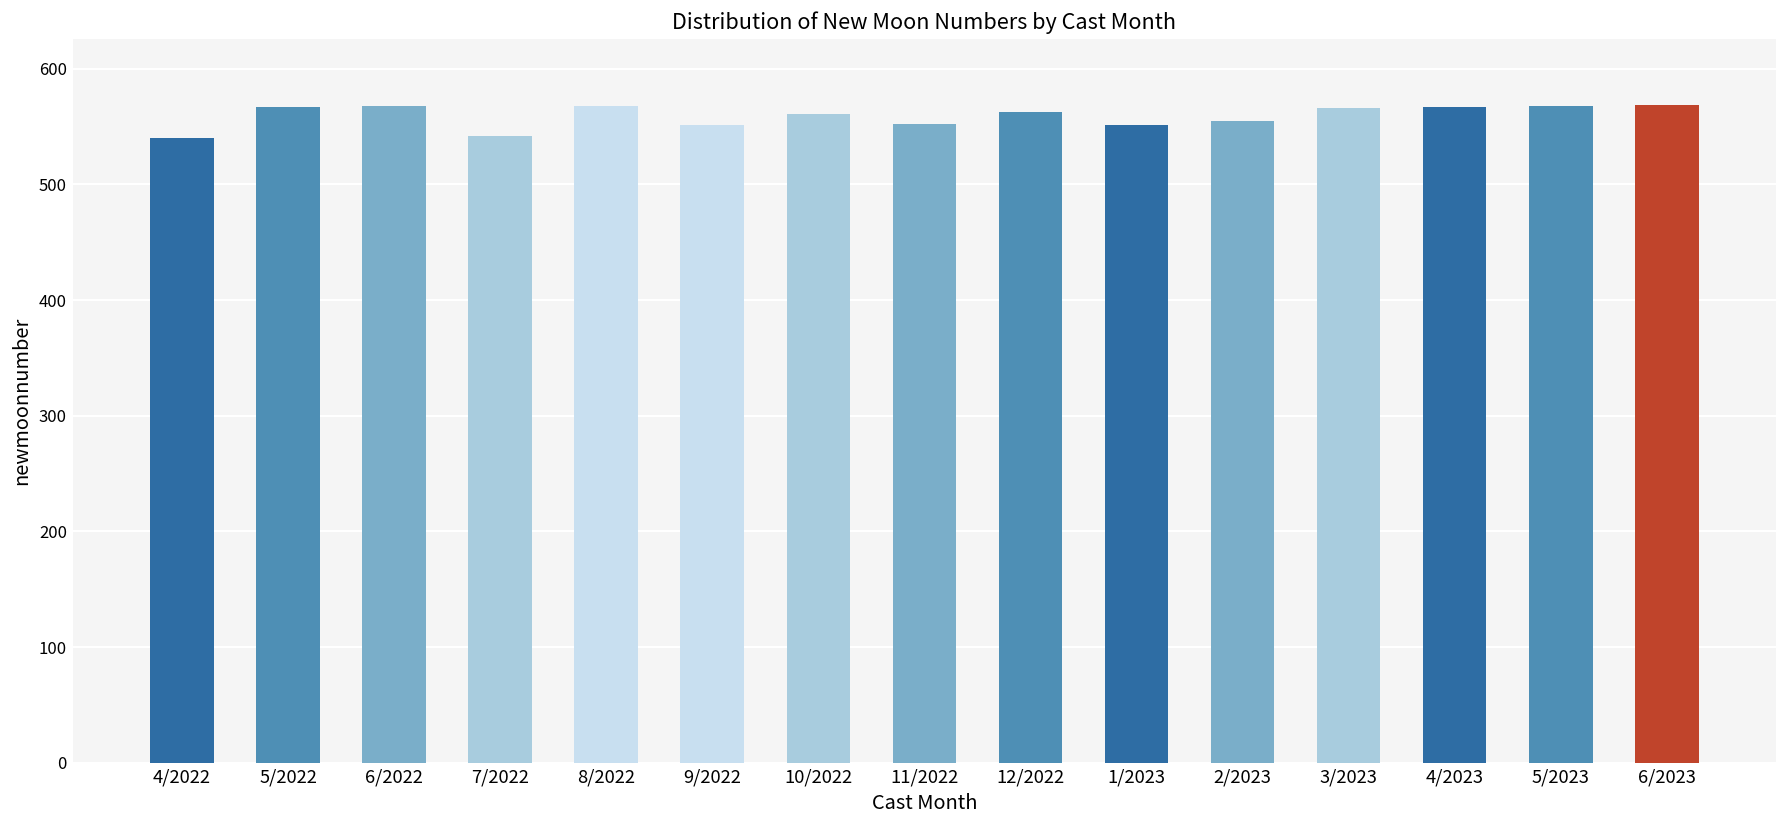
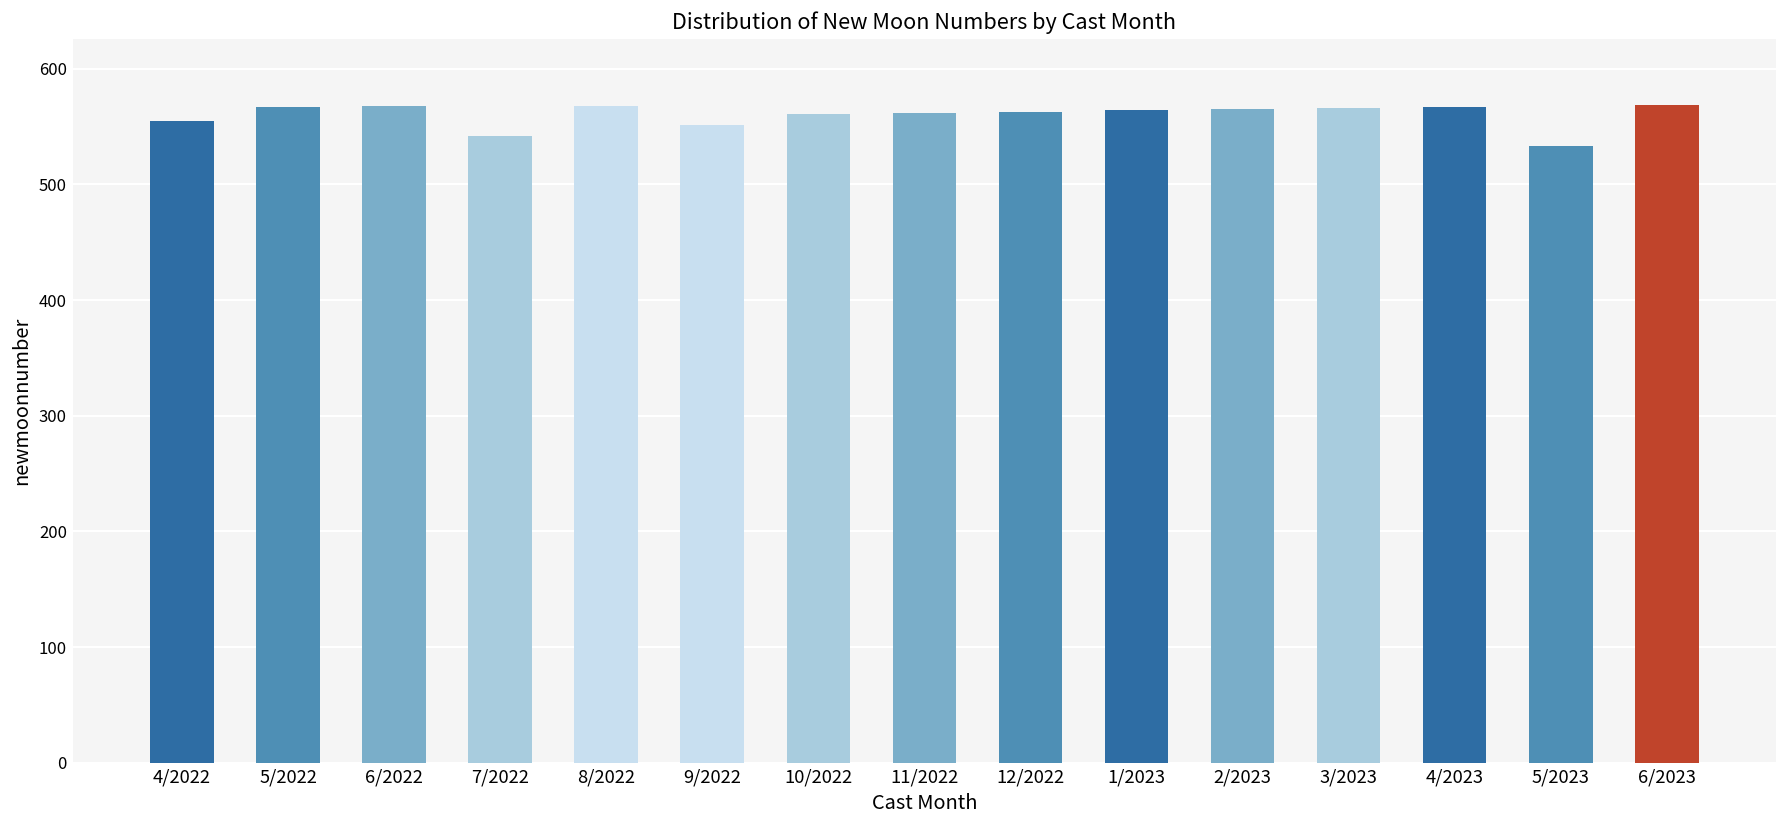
4/2022: 540 -> 560
11/2022: 550 -> 560
1/2023: 550 -> 560
2/2023: 560 -> 570
5/2023: 570 -> 530
